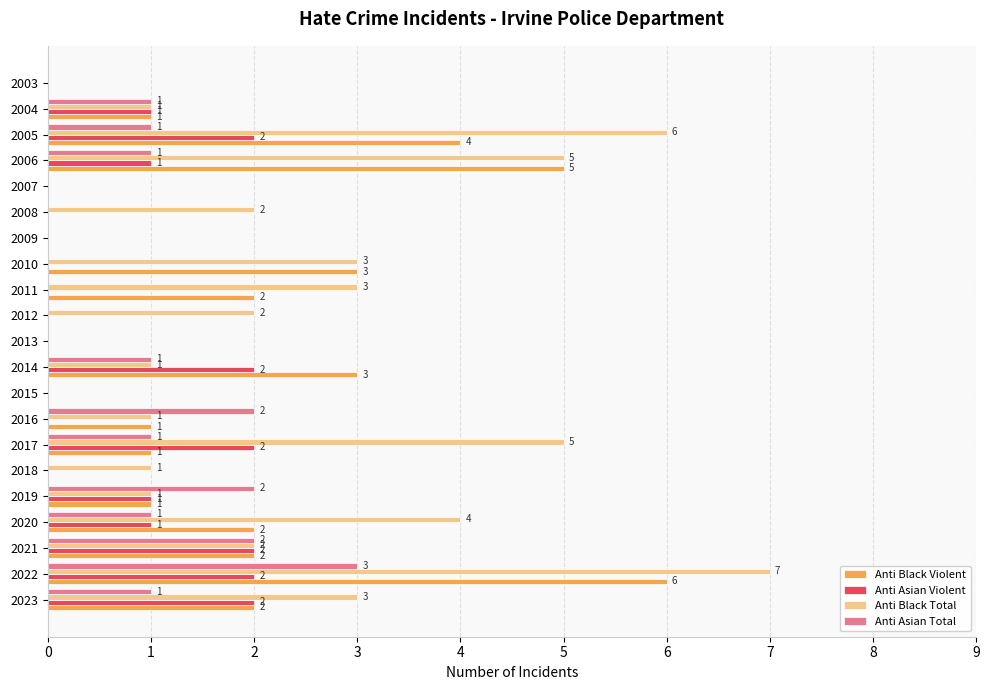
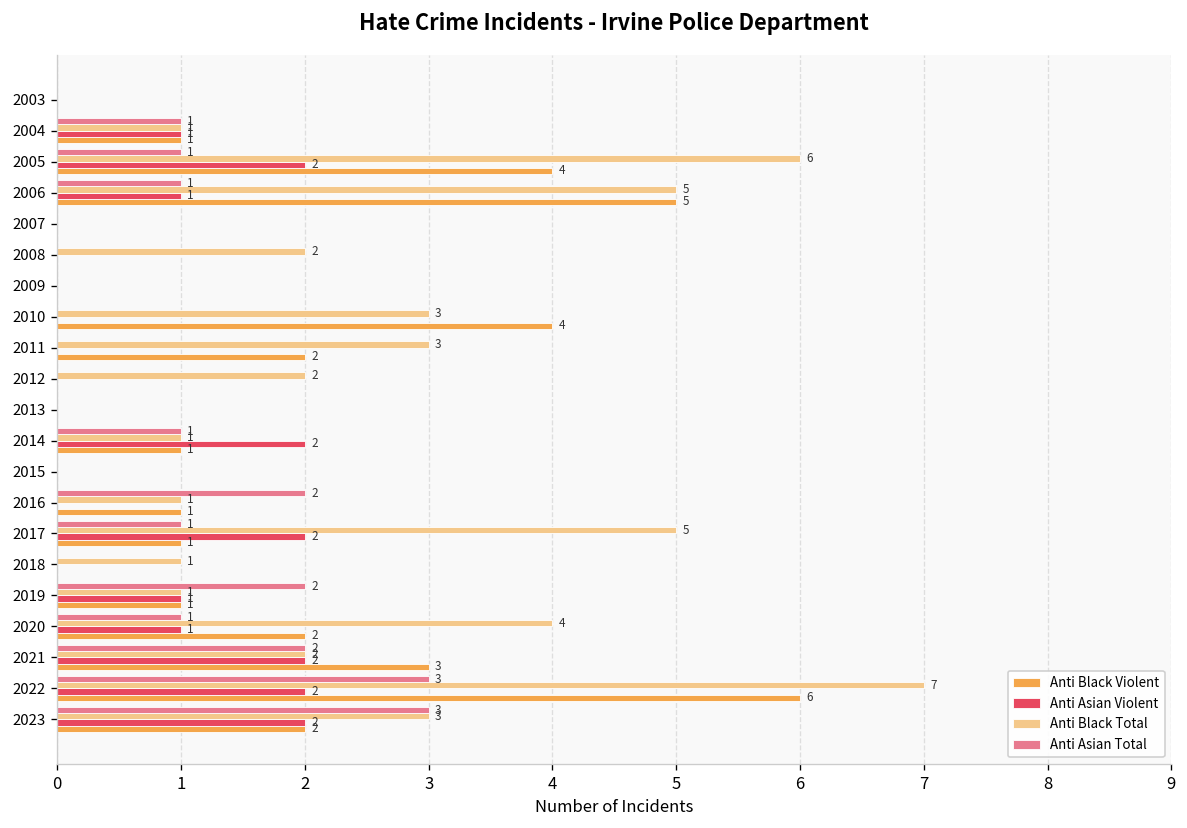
Anti Black Violent, 2010: 3 -> 4
Anti Black Violent, 2014: 3 -> 1
Anti Black Violent, 2021: 2 -> 3
Anti Asian Total, 2023: 1 -> 3
